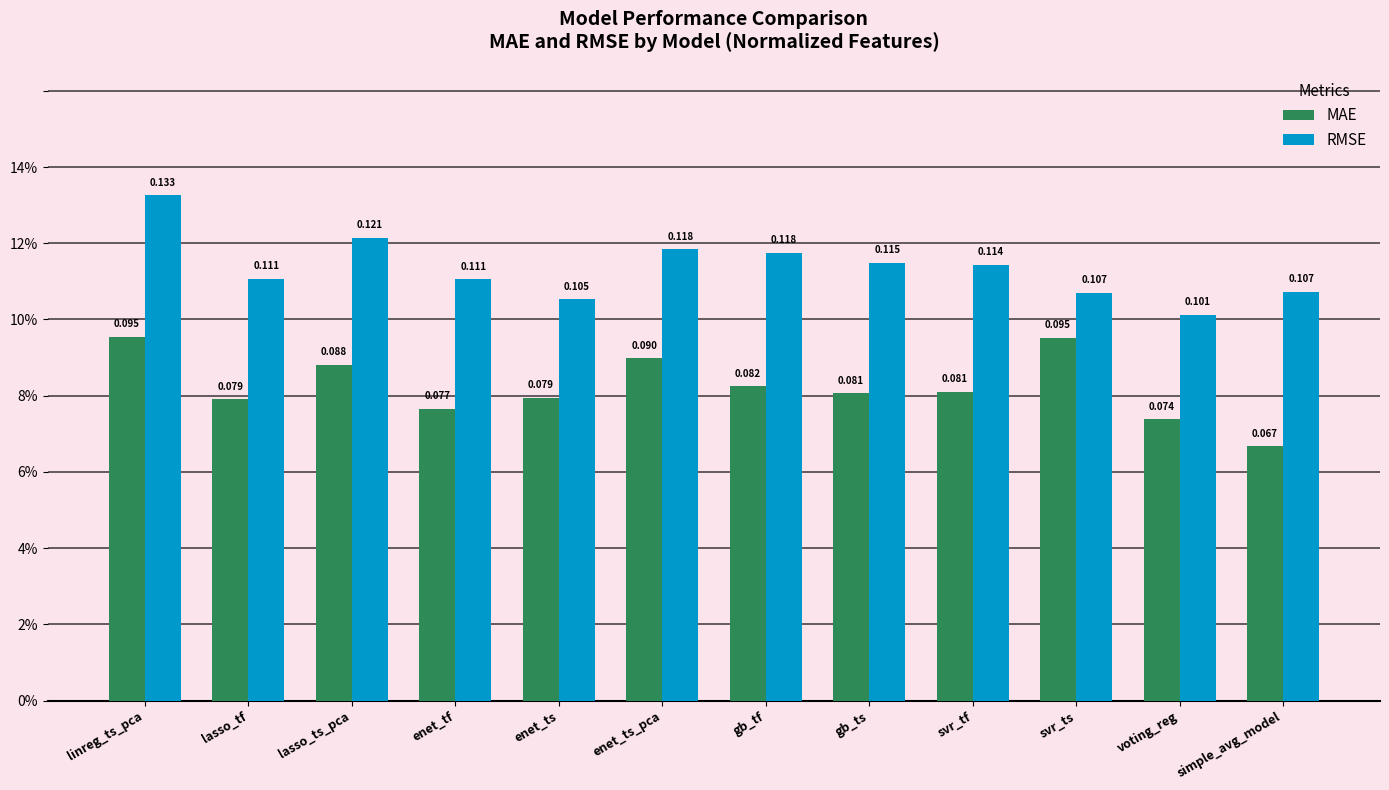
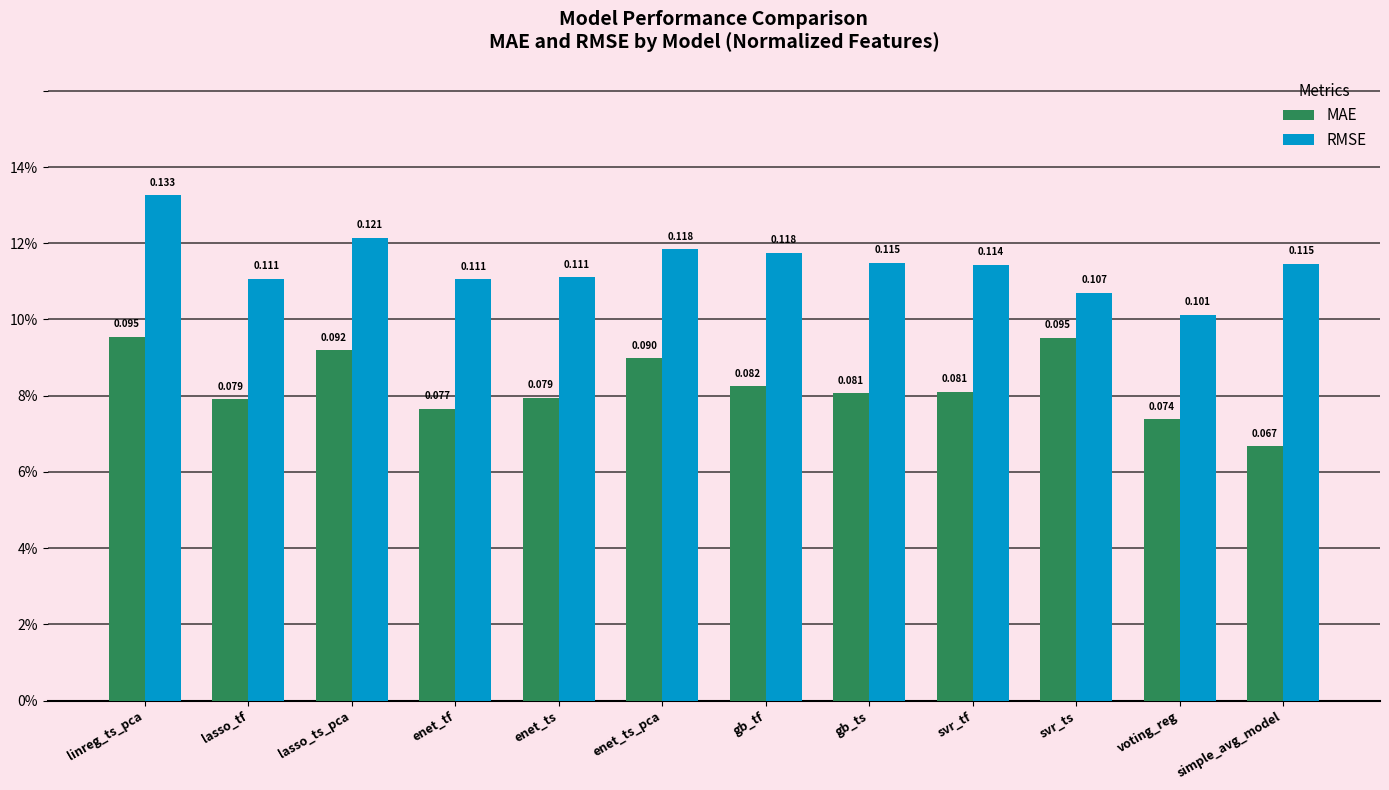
MAE, lasso_ts_pca: 0.088 -> 0.092
RMSE, enet_ts: 0.105 -> 0.111
RMSE, simple_avg_model: 0.107 -> 0.115
